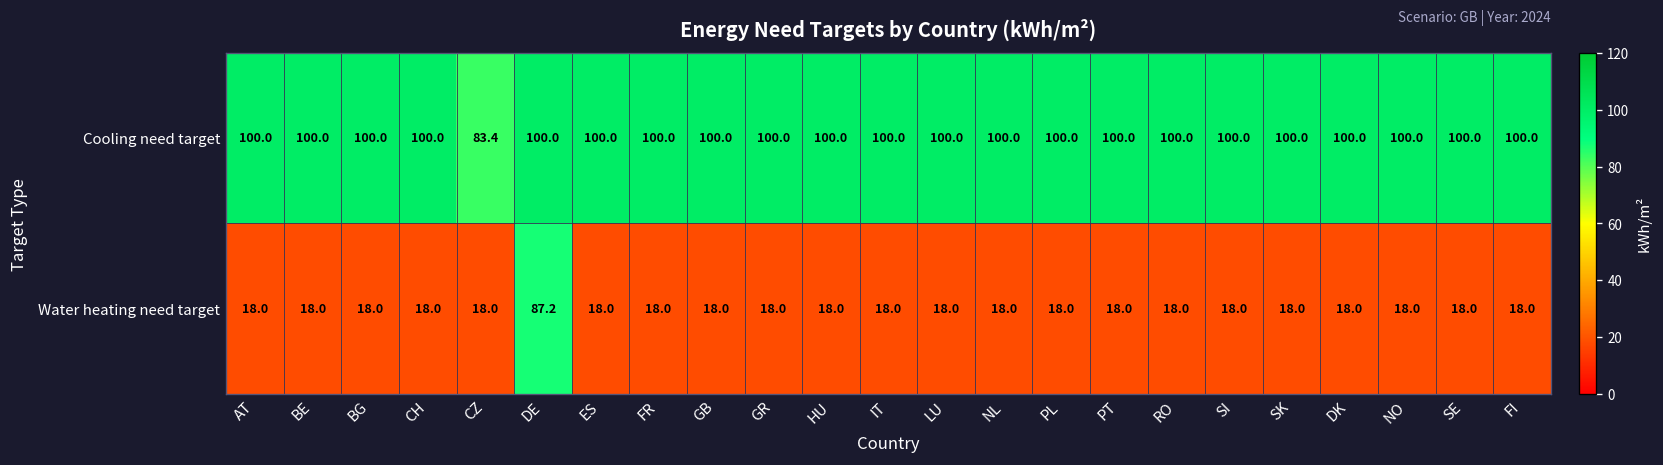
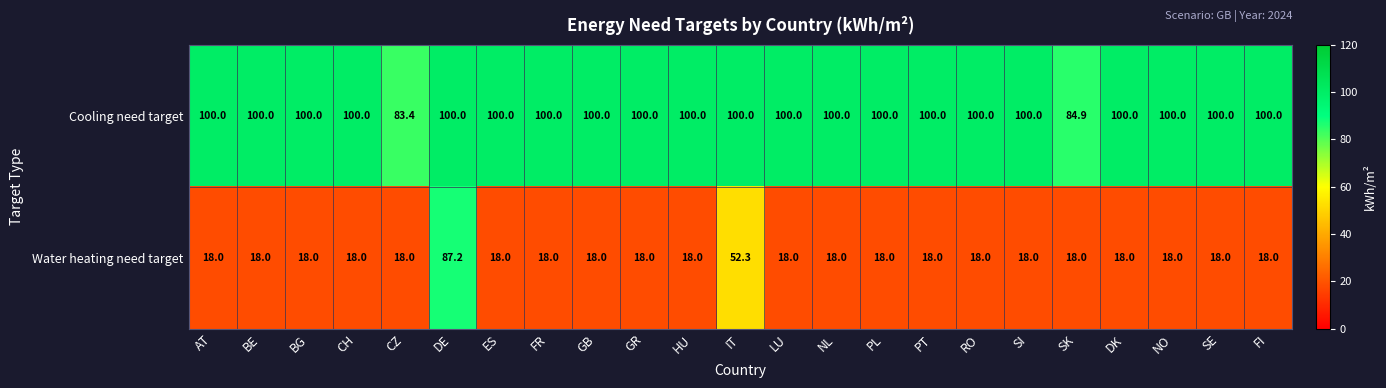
Cooling need target, SK: 100.0 -> 84.9
Water heating need target, IT: 18.0 -> 52.3
